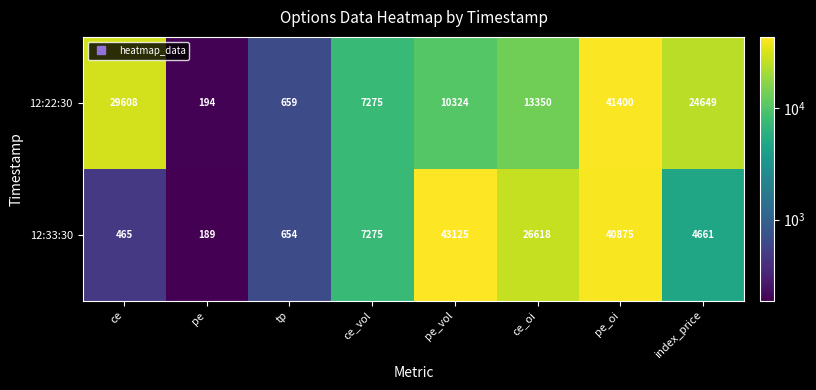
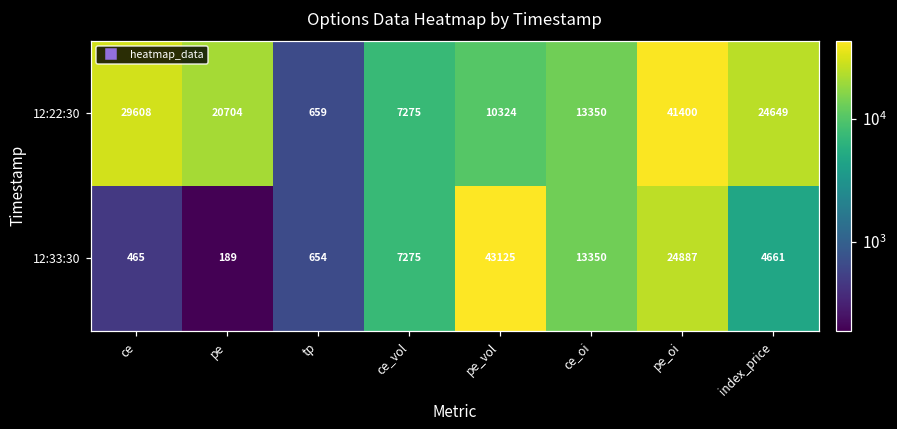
12:22:30, pe: 194 -> 20704
12:33:30, ce_oi: 26618 -> 13350
12:33:30, pe_oi: 40875 -> 24887
